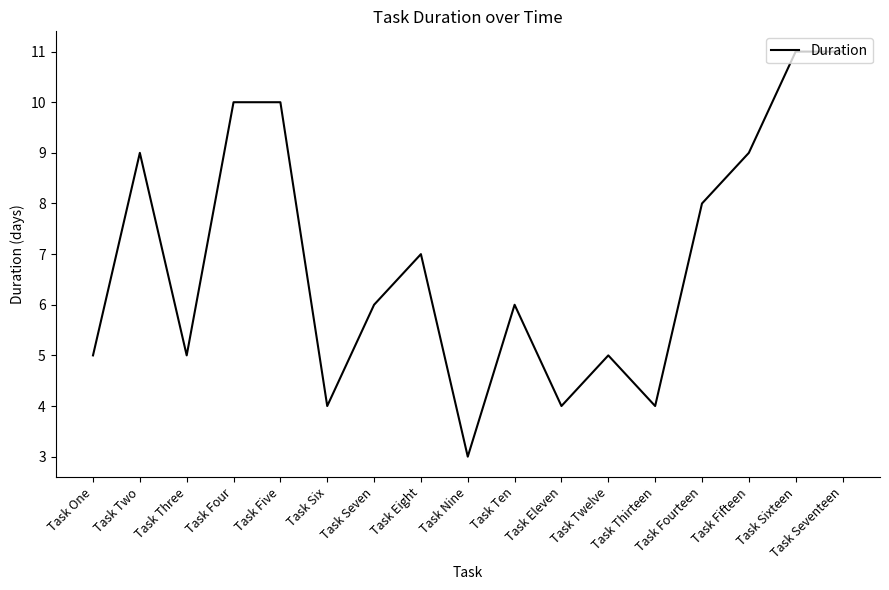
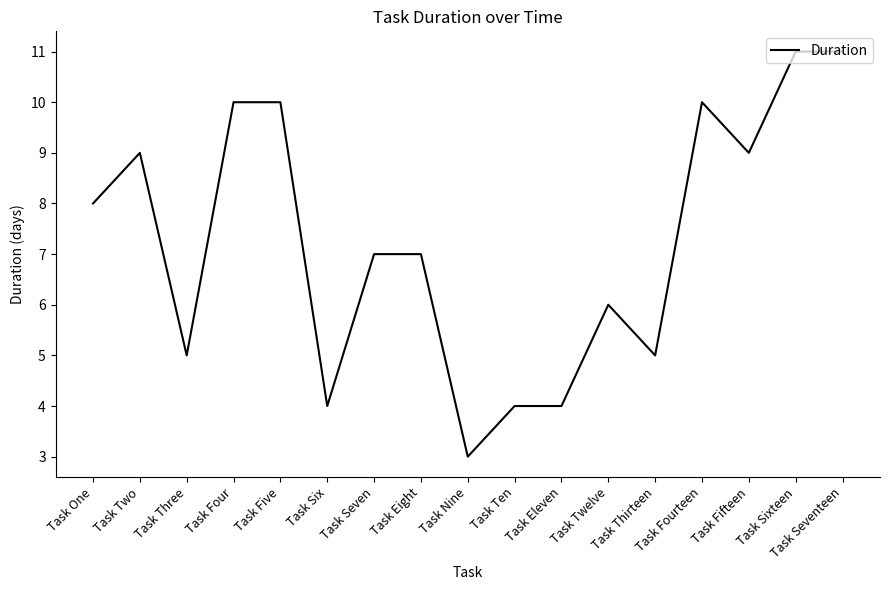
Task One: 5 -> 8
Task Seven: 6 -> 7
Task Ten: 6 -> 4
Task Twelve: 5 -> 6
Task Thirteen: 4 -> 5
Task Fourteen: 8 -> 10
